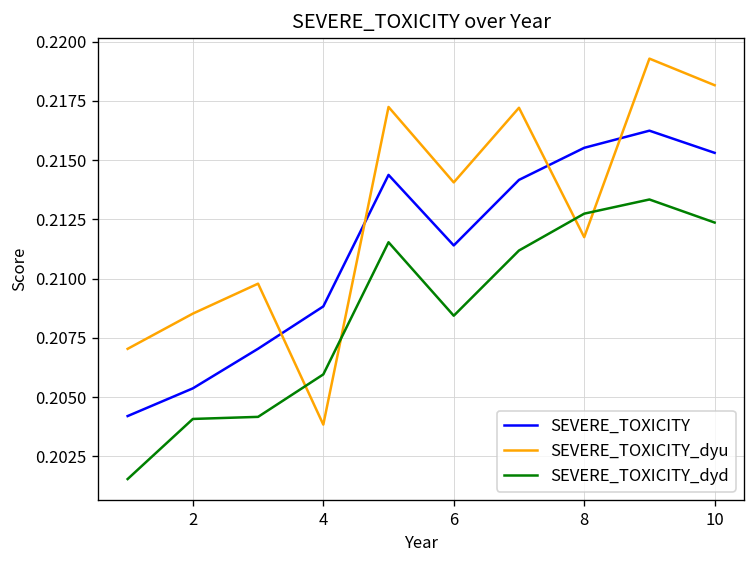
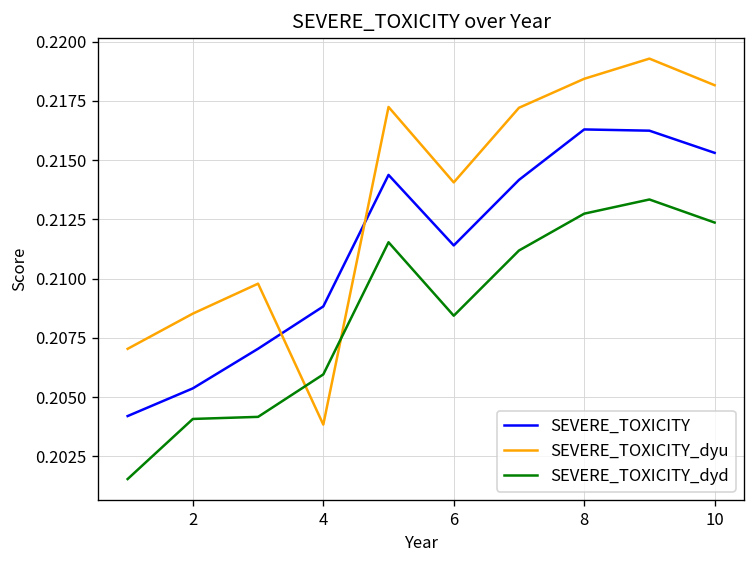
SEVERE_TOXICITY, 8: 0.2155 -> 0.2163
SEVERE_TOXICITY_dyu, 8: 0.2117 -> 0.2184
